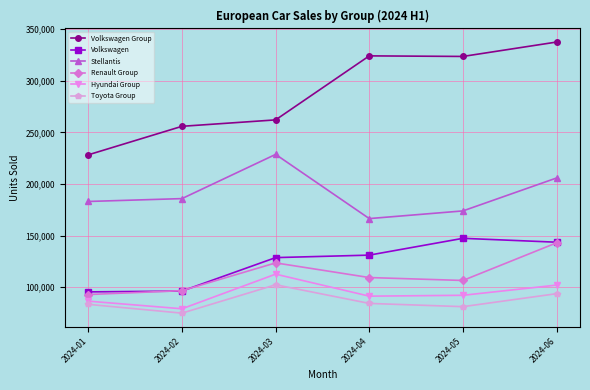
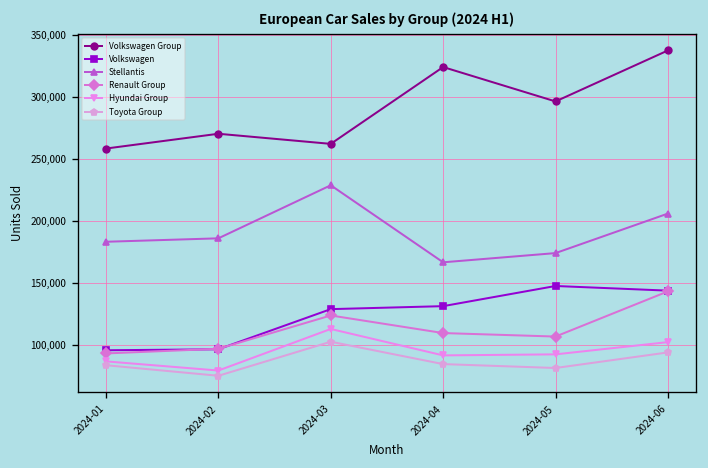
Volkswagen Group, 2024-01: 228,000 -> 258,000
Volkswagen Group, 2024-02: 256,000 -> 270,000
Volkswagen Group, 2024-05: 324,000 -> 296,000
